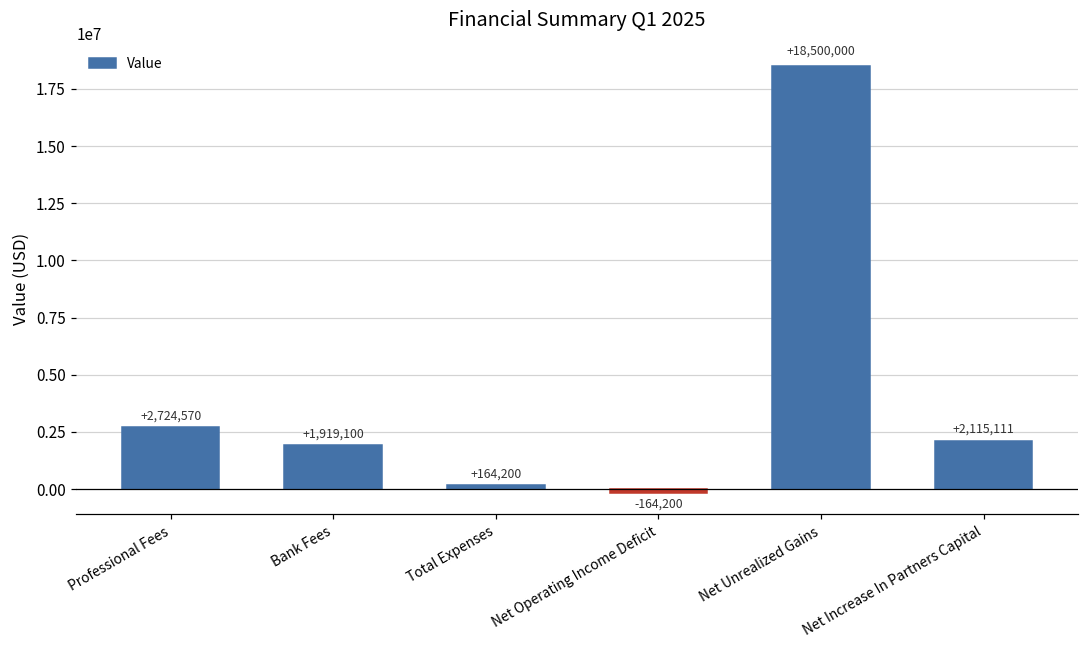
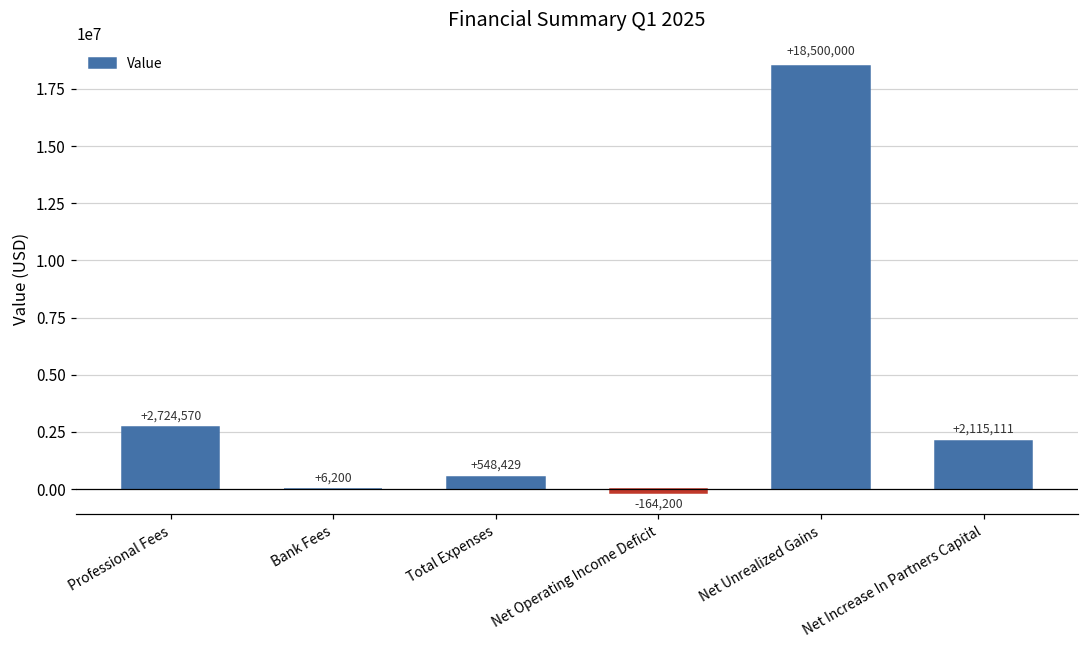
Bank Fees: +1,919,100 -> +6,200
Total Expenses: +164,200 -> +548,429
